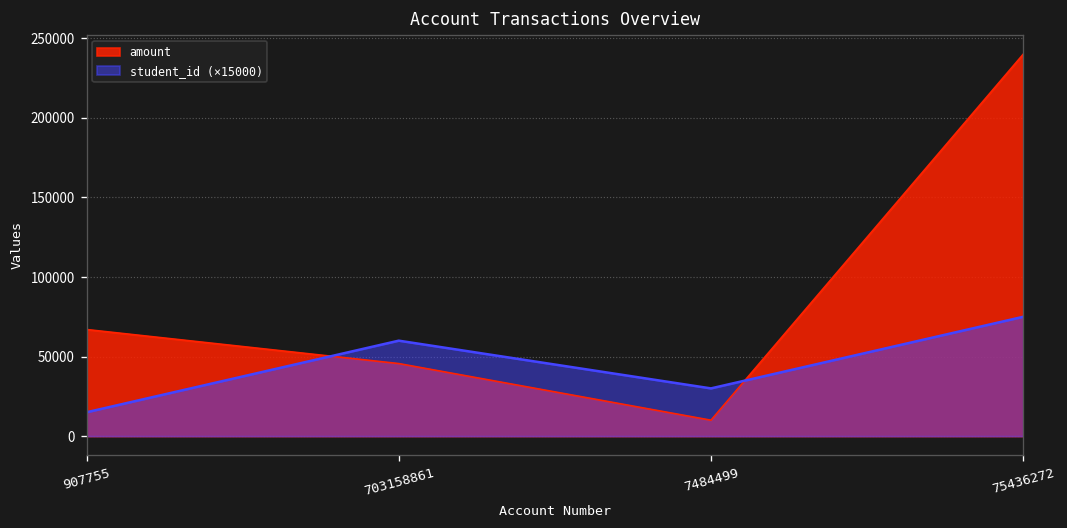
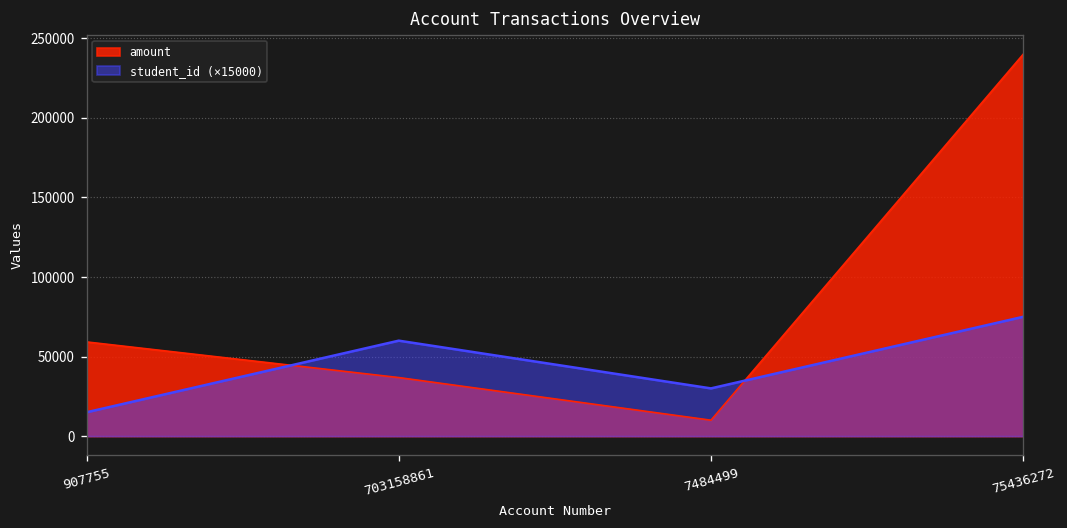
amount, 907755: 67000 -> 59000
amount, 703158861: 46000 -> 37000
